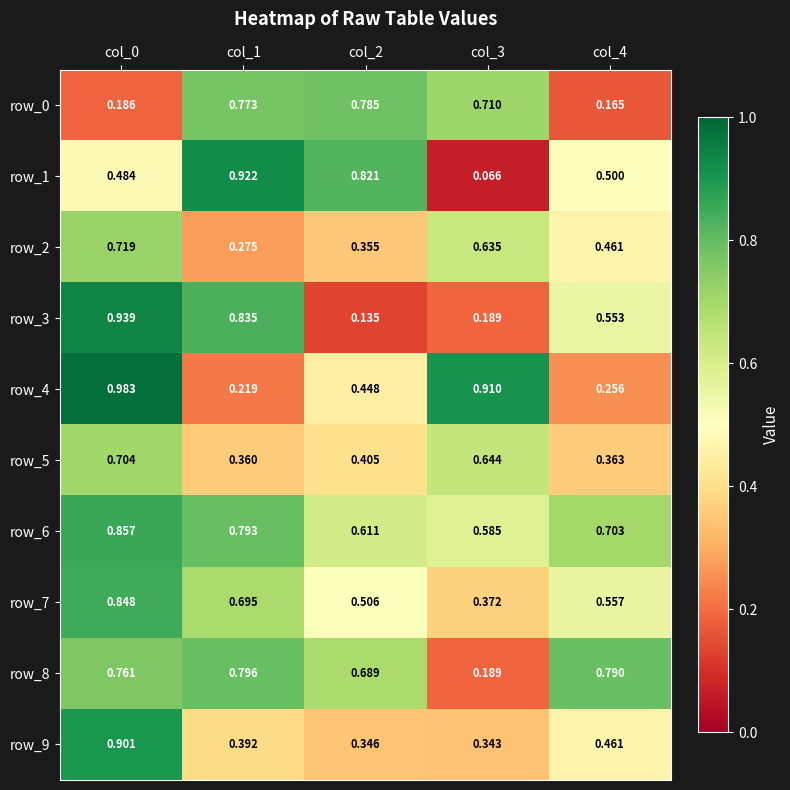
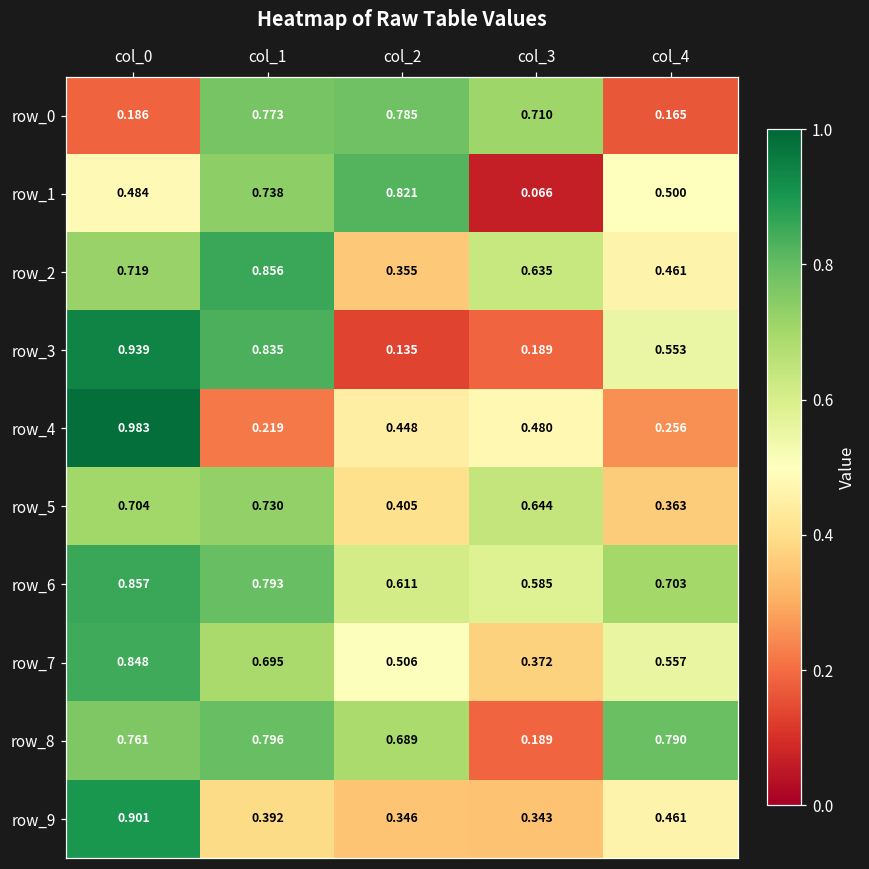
row_1, col_1: 0.922 -> 0.738
row_2, col_1: 0.275 -> 0.856
row_4, col_3: 0.910 -> 0.480
row_5, col_1: 0.360 -> 0.730
